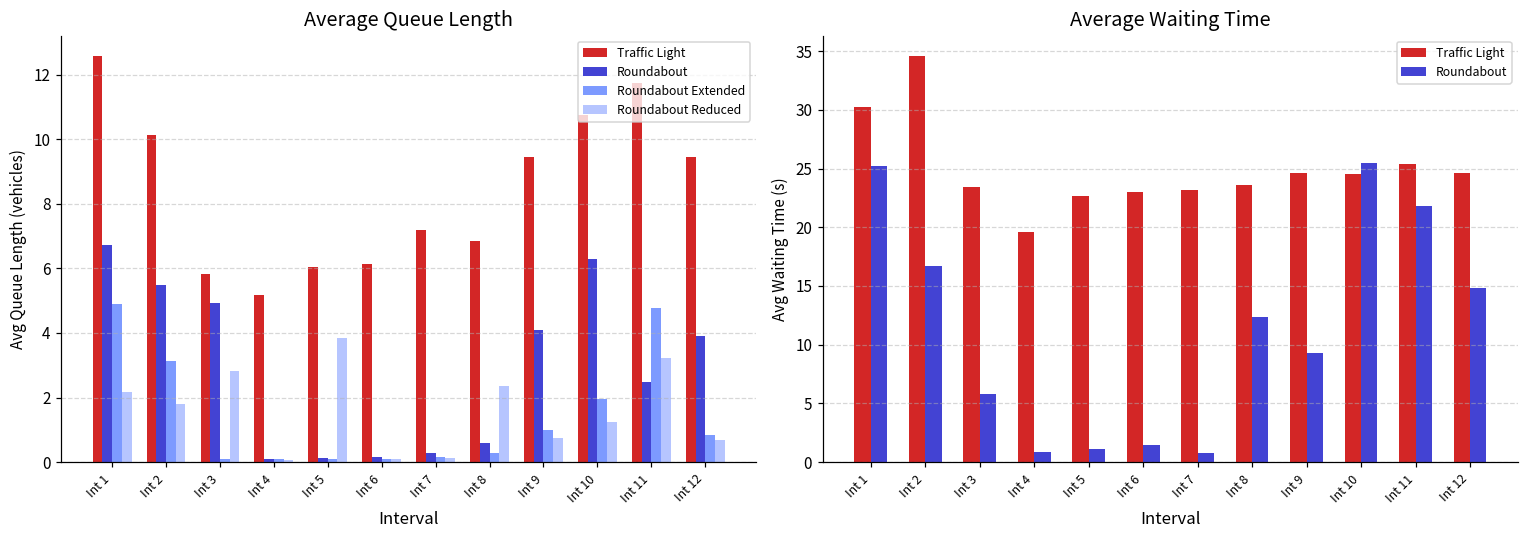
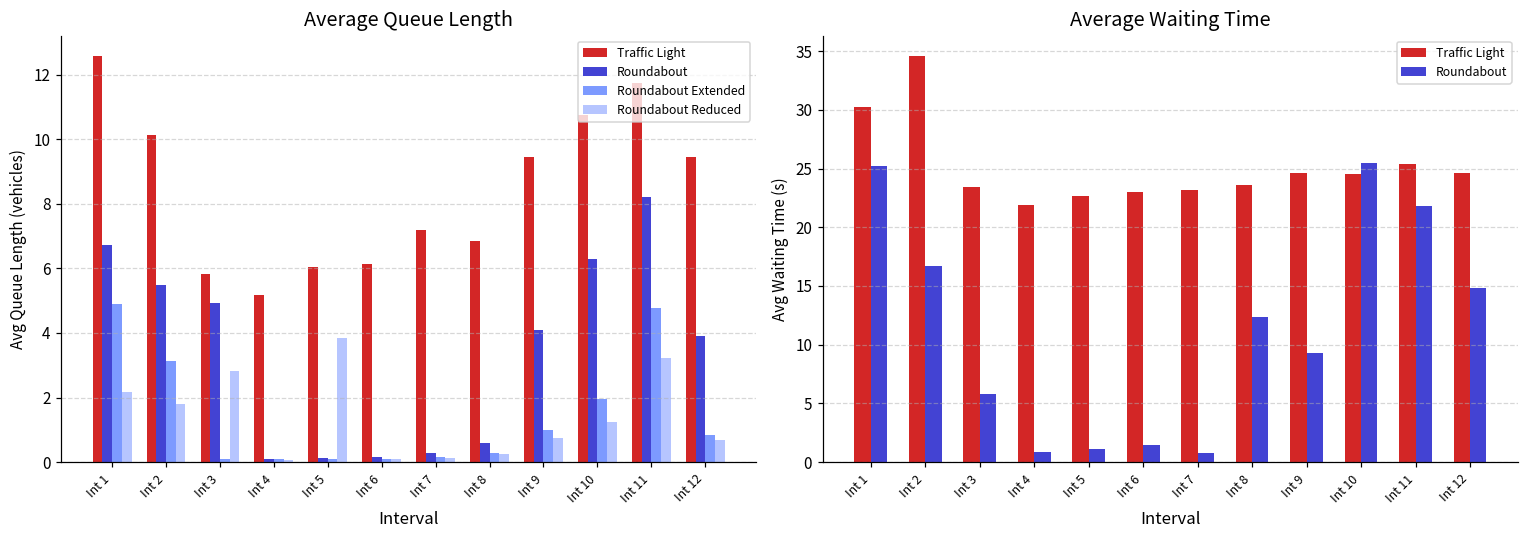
Average Queue Length, Roundabout Reduced, Int 8: 2.3 -> 0.2
Average Queue Length, Roundabout, Int 11: 2.5 -> 8.2
Average Waiting Time, Traffic Light, Int 4: 19.6 -> 21.9
